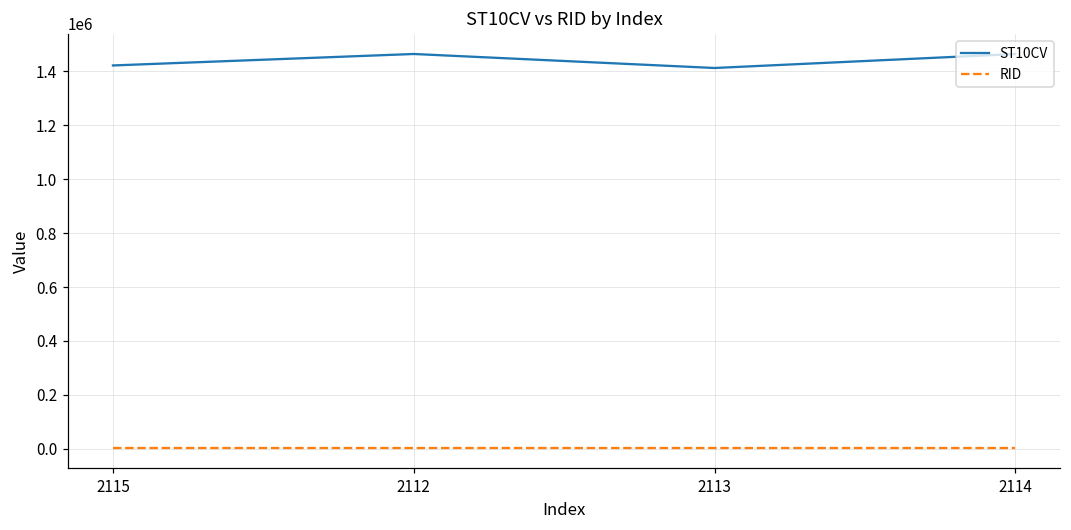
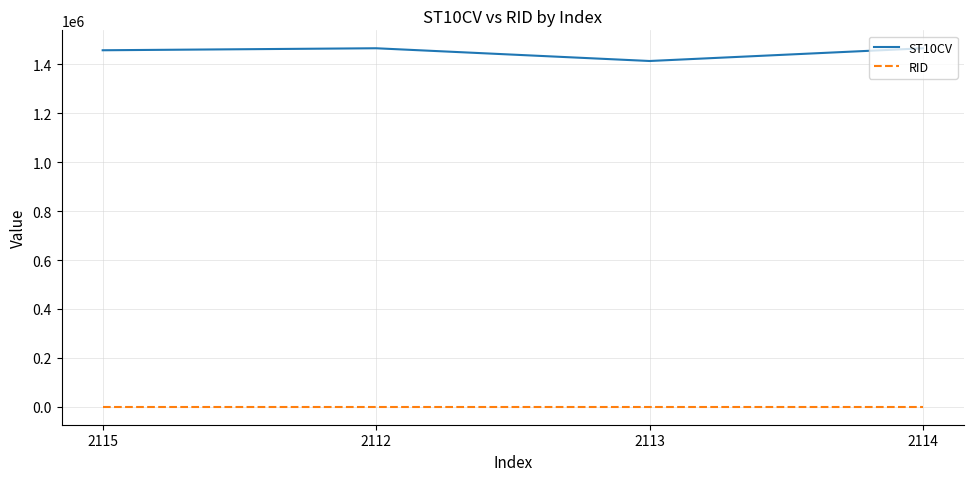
ST10CV, 2115: 1420000 -> 1460000
